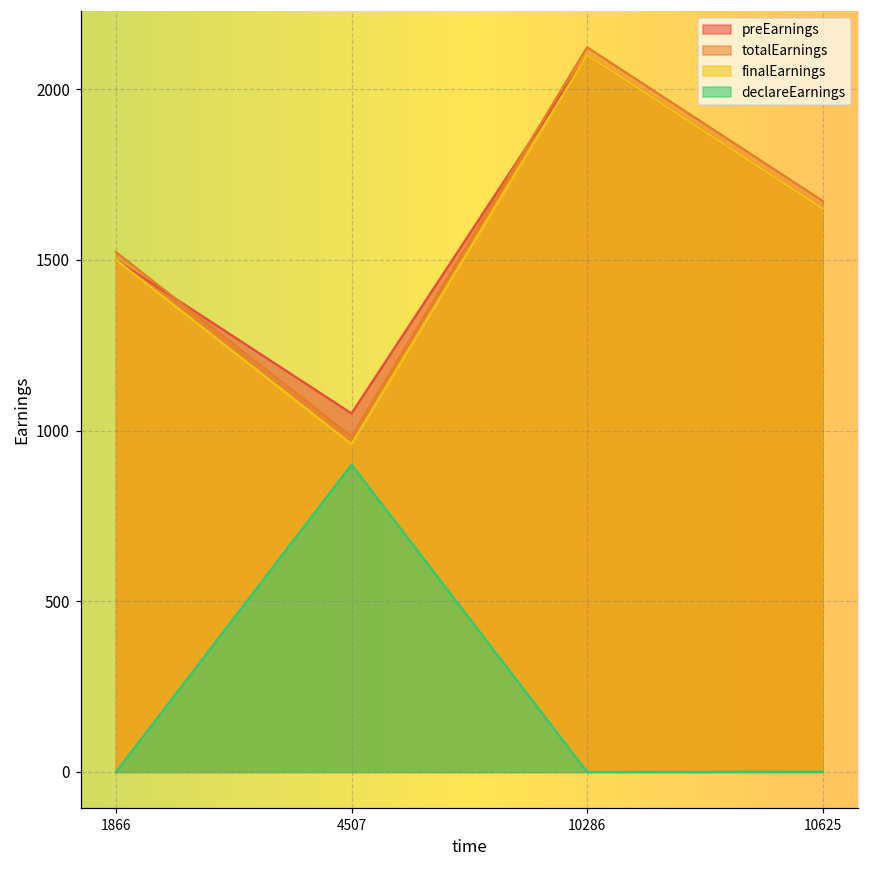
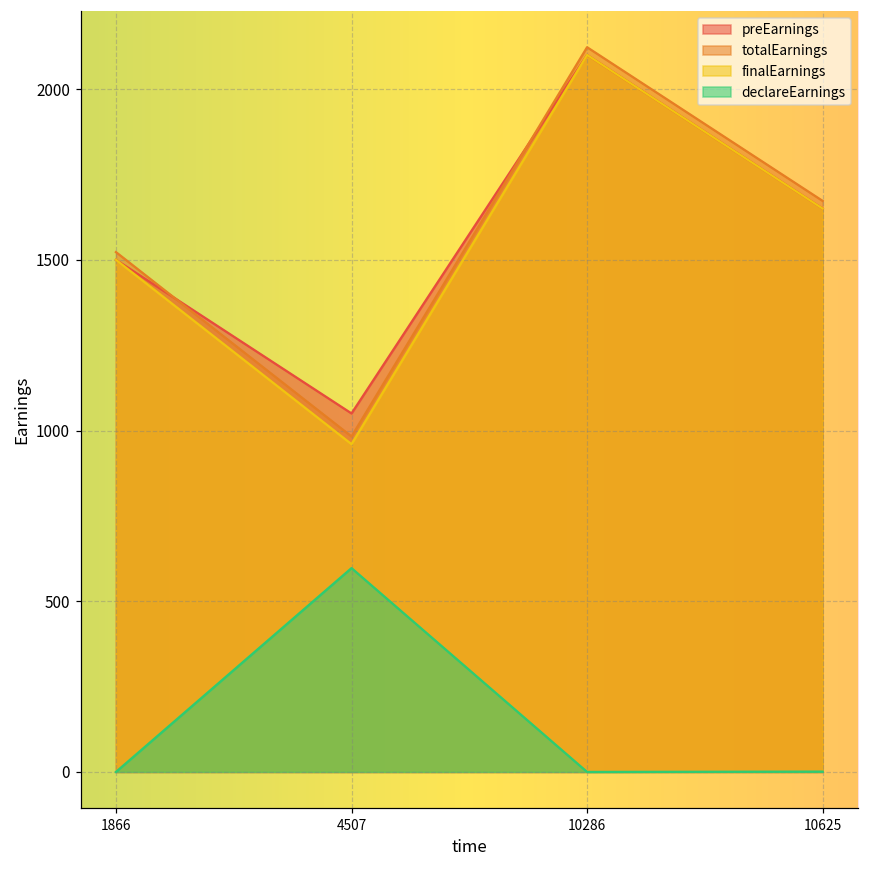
declareEarnings, 4507: 900 -> 600
